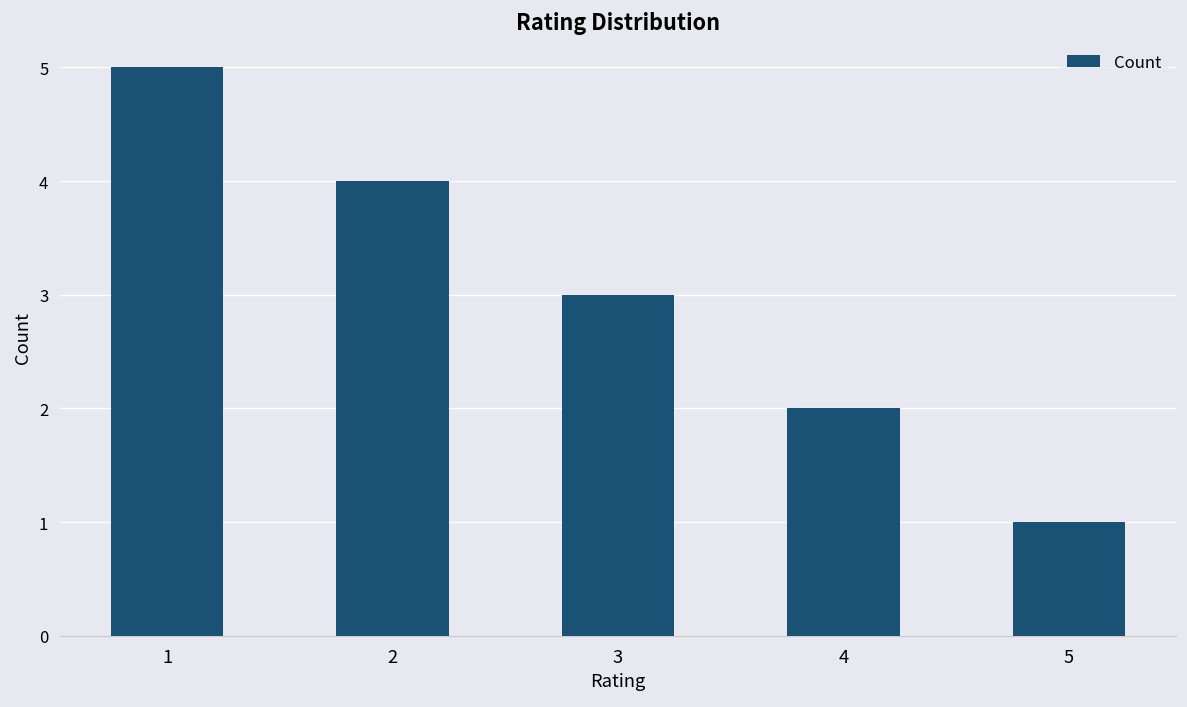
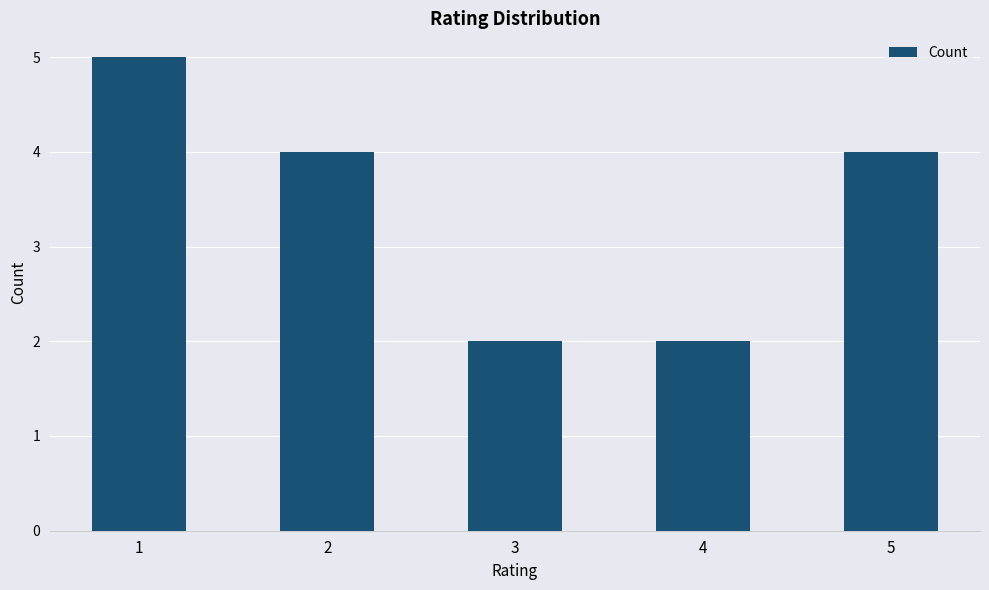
3: 3 -> 2
5: 1 -> 4
